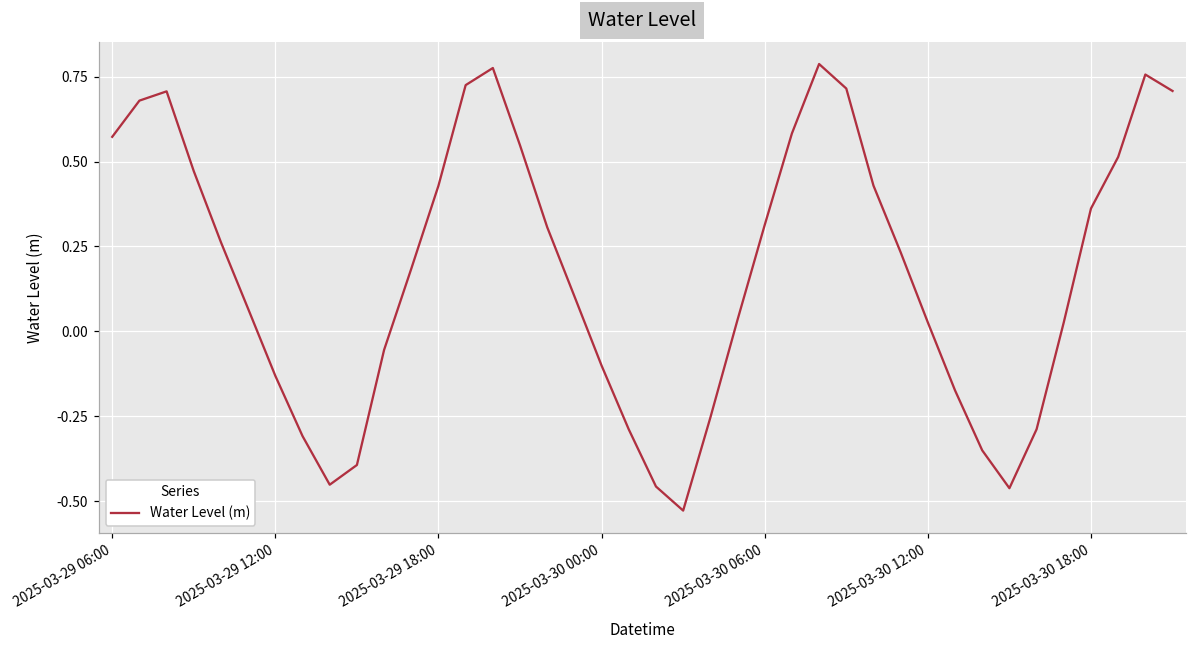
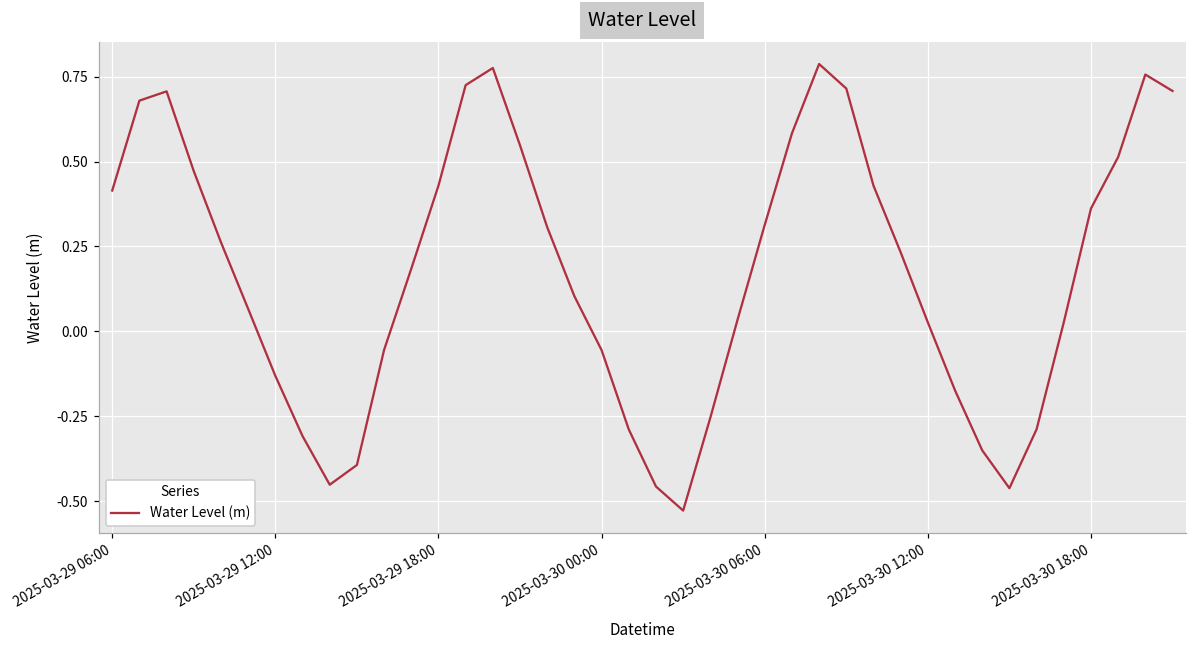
2025-03-29 06:00: 0.57 -> 0.41
2025-03-30 00:00: -0.10 -> -0.06
